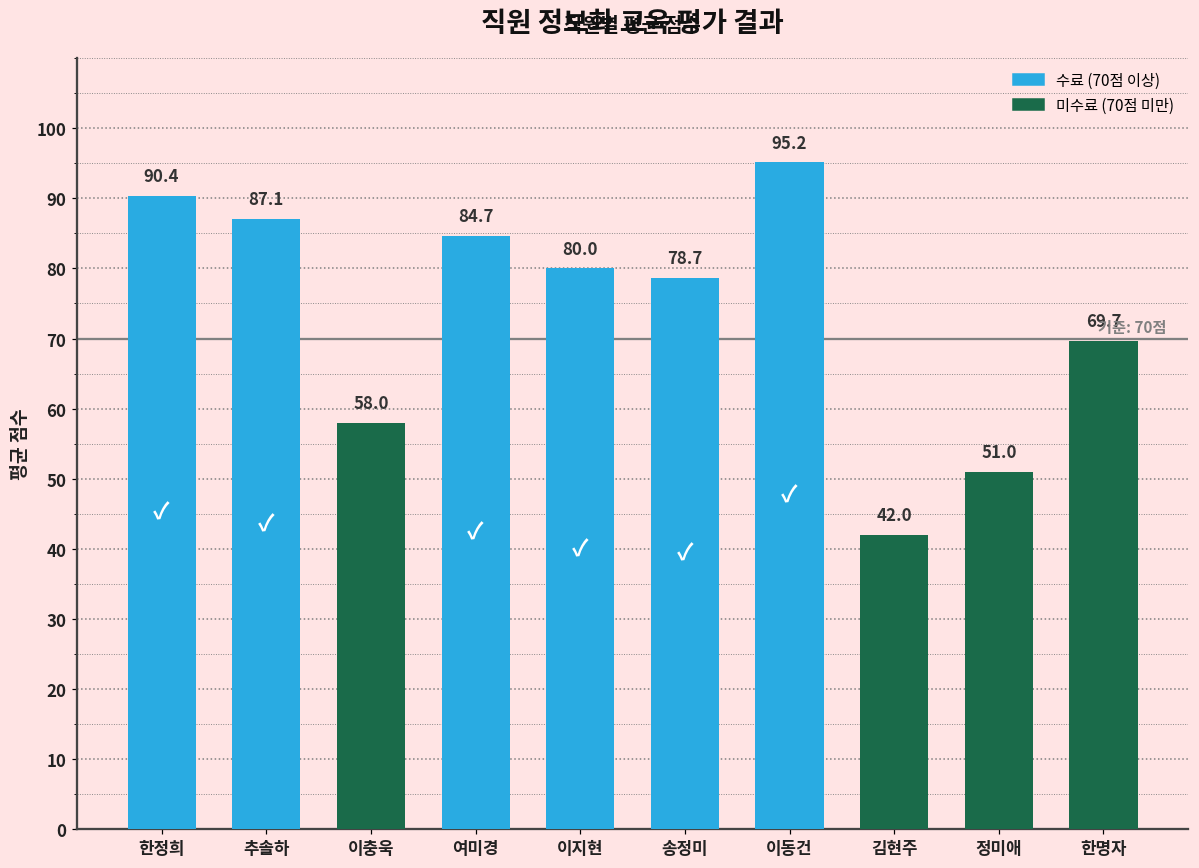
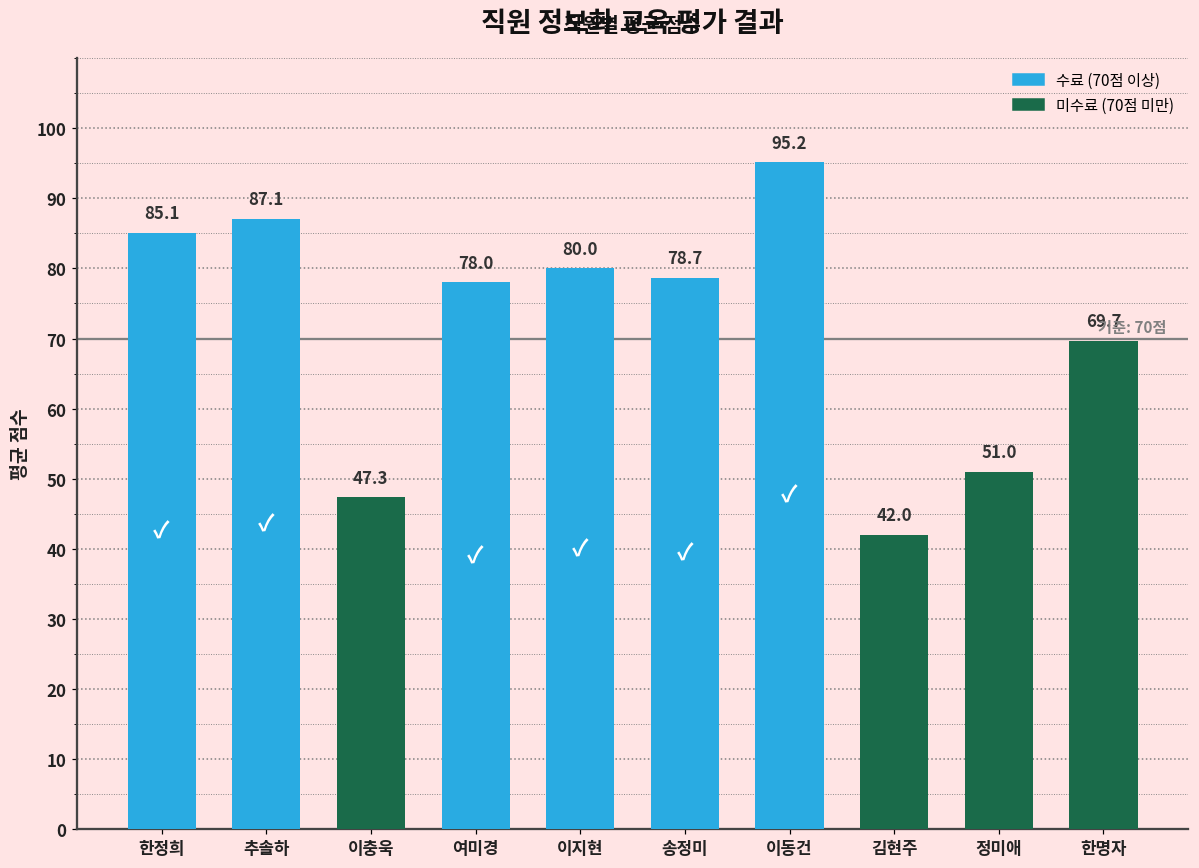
한정희: 90.4 -> 85.1
이충욱: 58.0 -> 47.3
여미경: 84.7 -> 78.0
